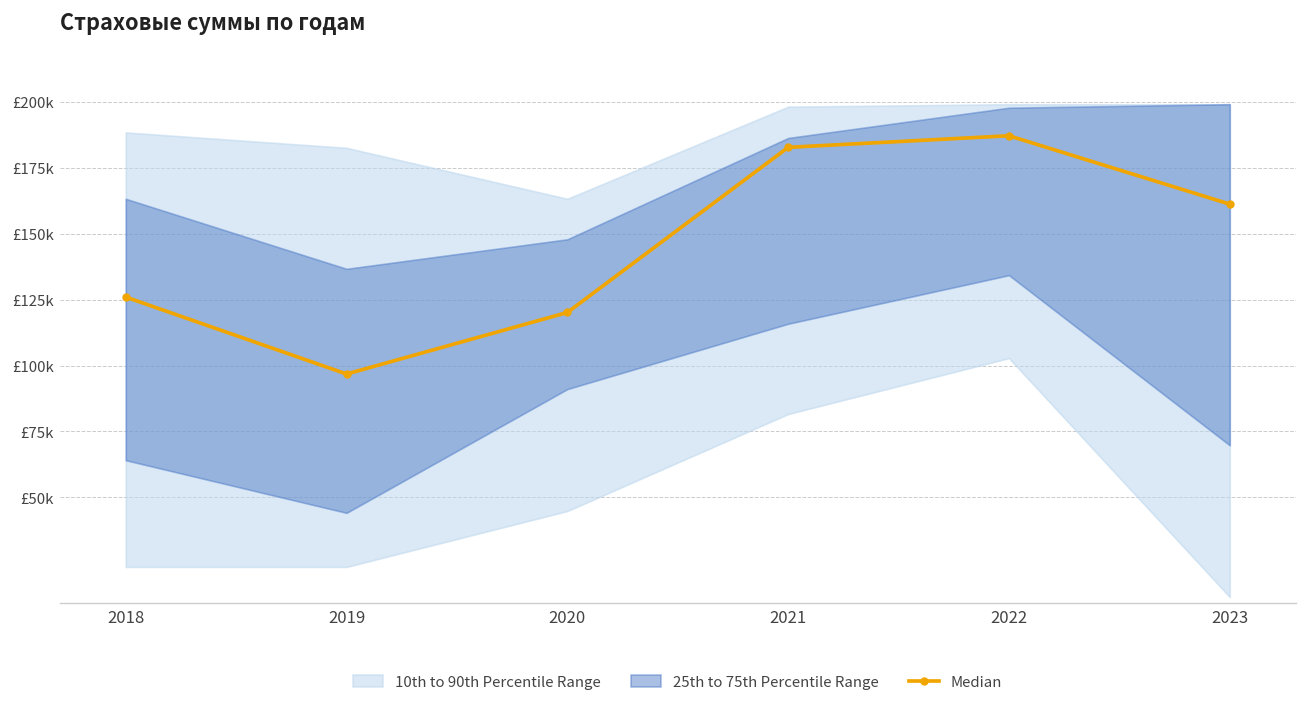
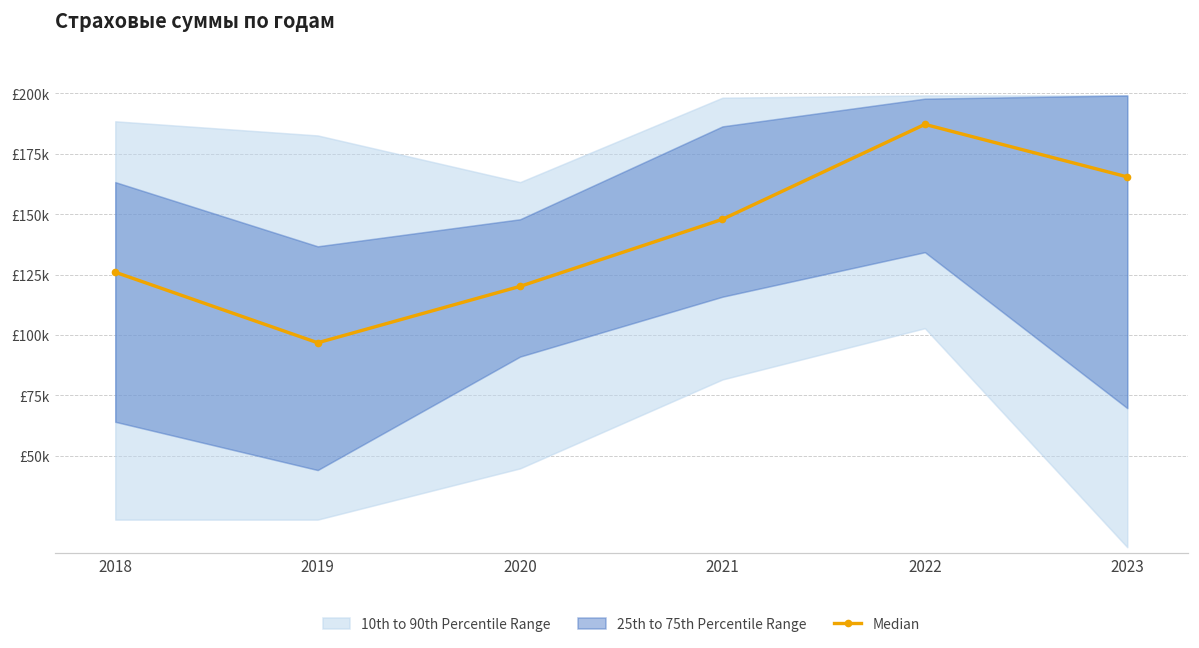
Median, 2021: £183000 -> £148000
Median, 2023: £161000 -> £165000
